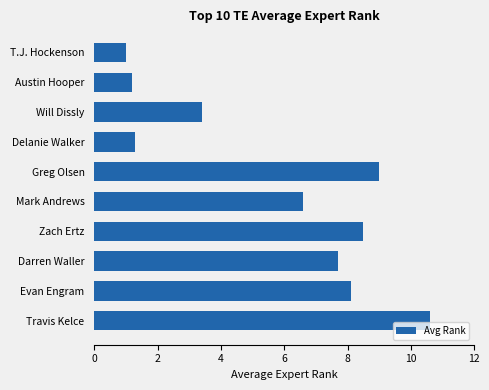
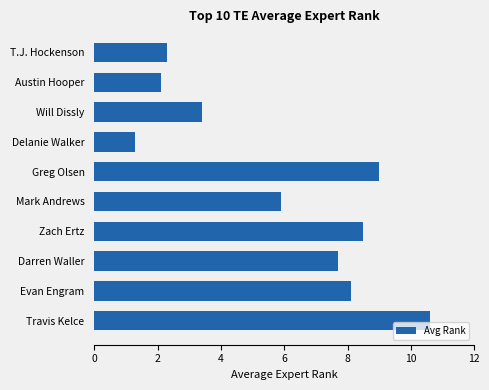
T.J. Hockenson: 1.0 -> 2.3
Austin Hooper: 1.2 -> 2.1
Mark Andrews: 6.6 -> 5.9
